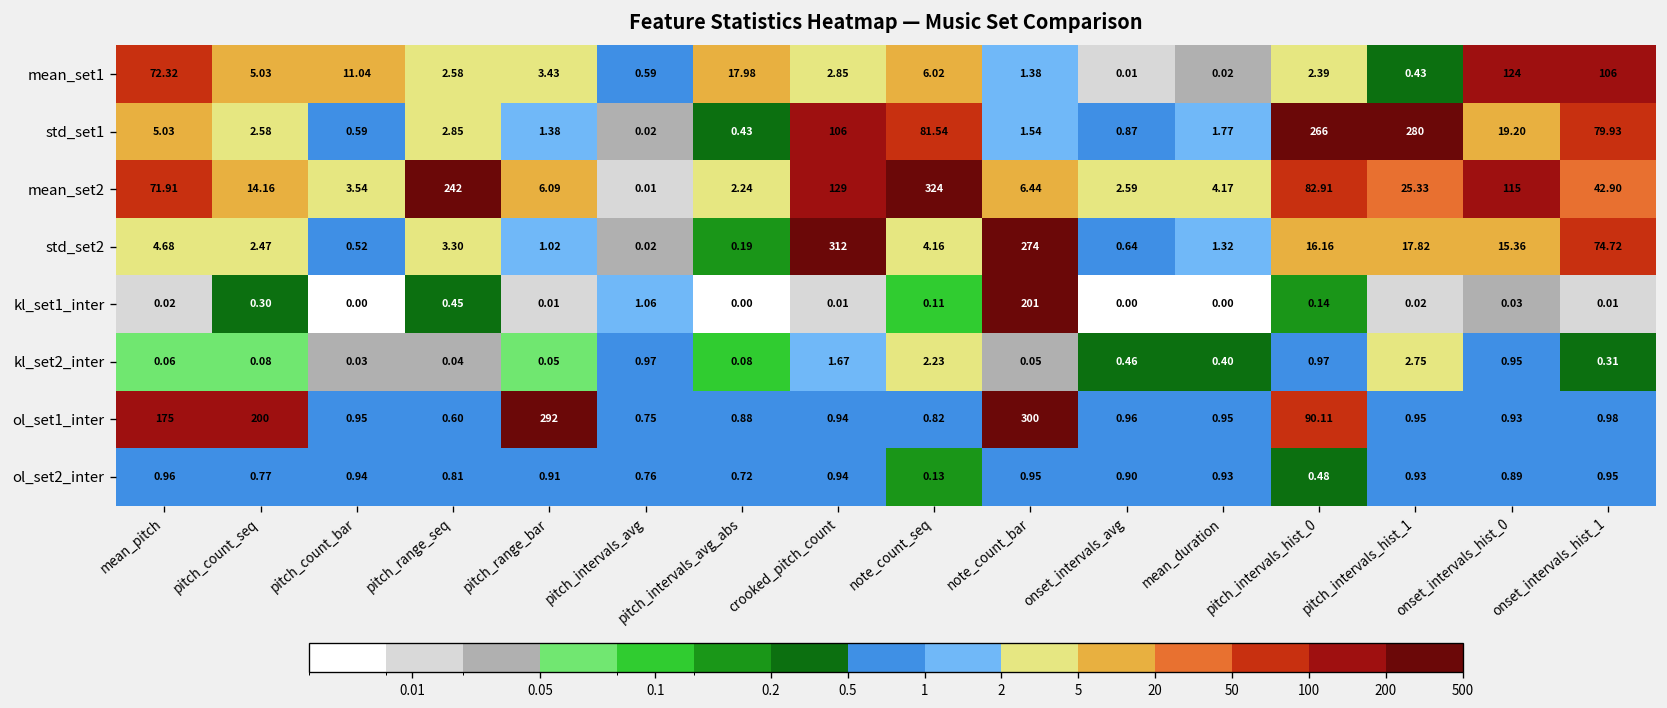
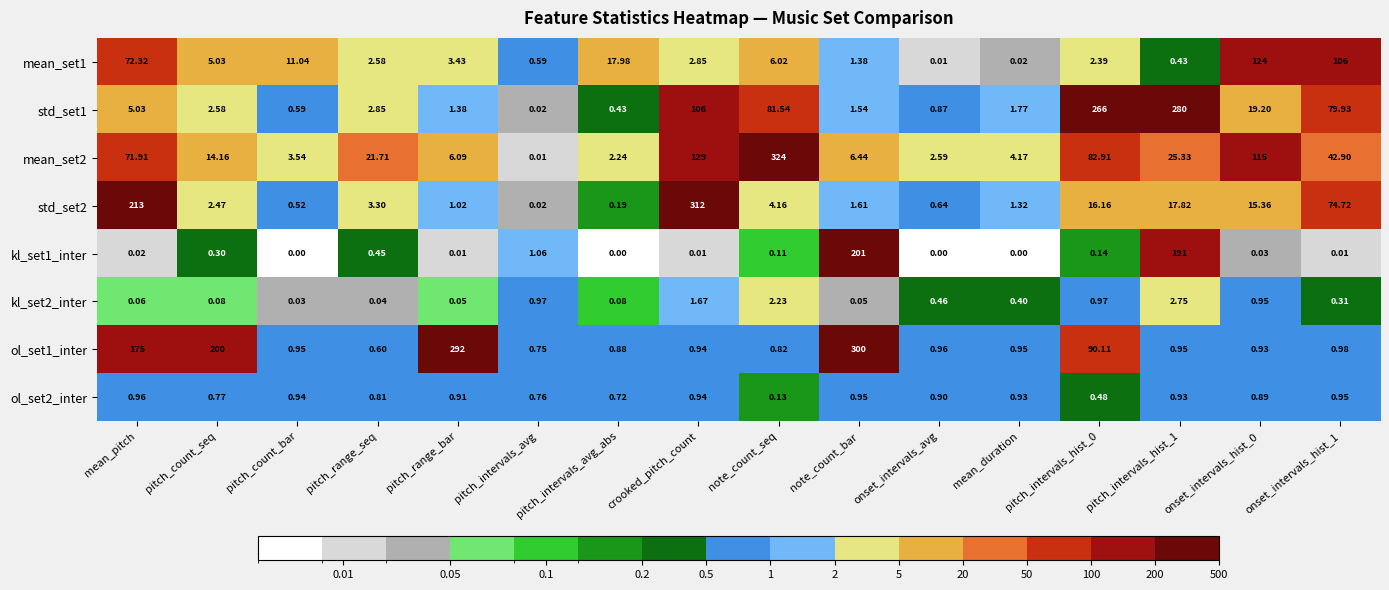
mean_set2, pitch_range_seq: 242 -> 21.71
std_set2, mean_pitch: 4.68 -> 213
std_set2, note_count_bar: 274 -> 1.61
kl_set1_inter, pitch_intervals_hist_1: 0.02 -> 191
